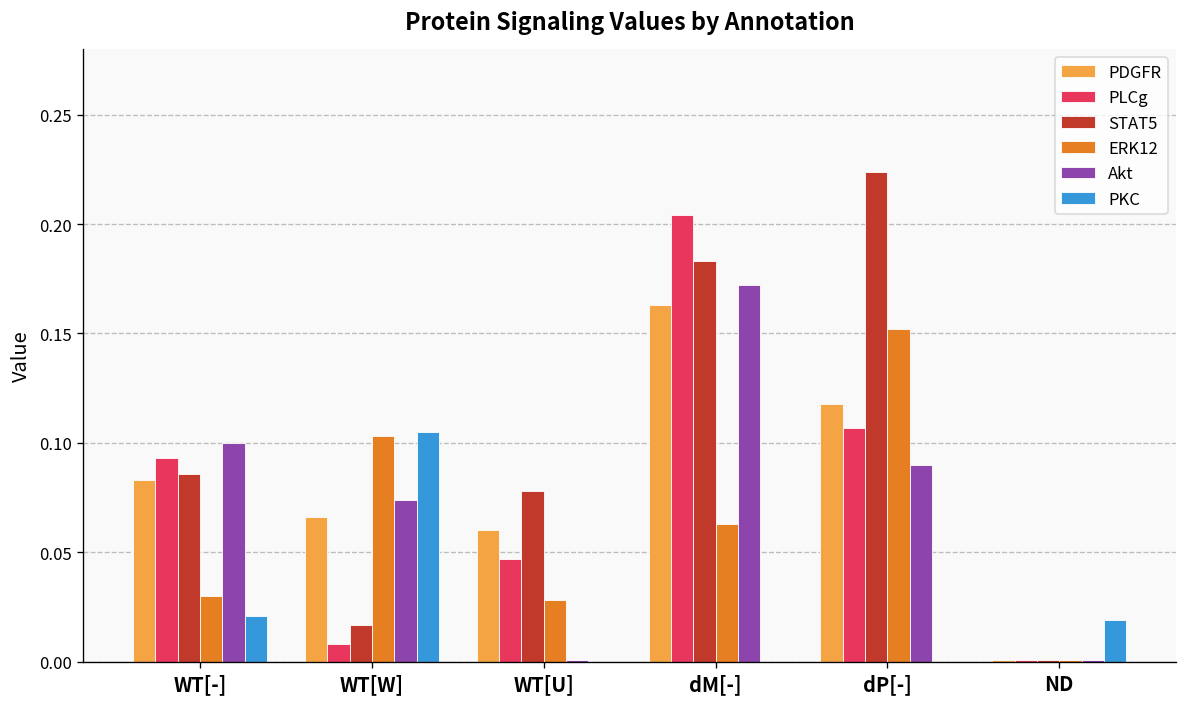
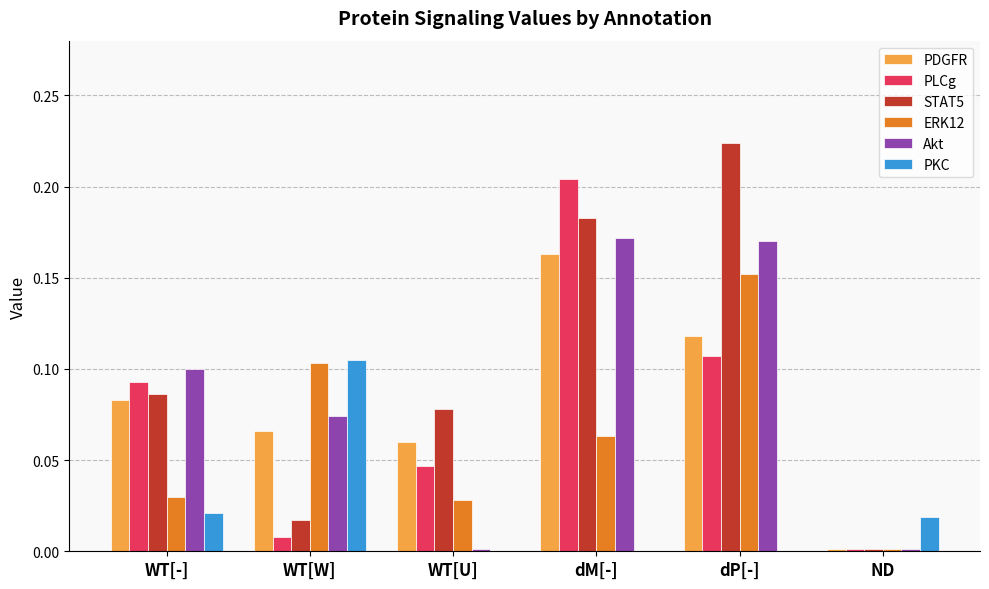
Akt, dP[-]: 0.09 -> 0.17
